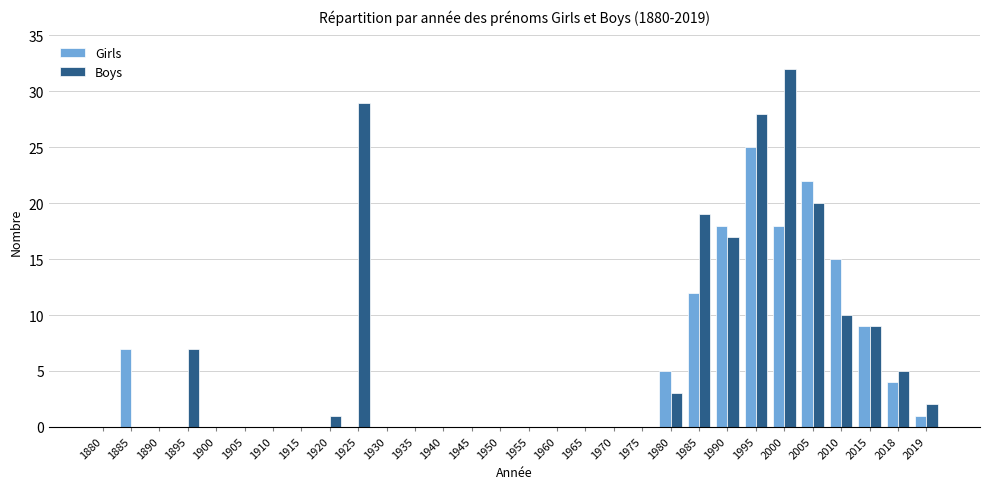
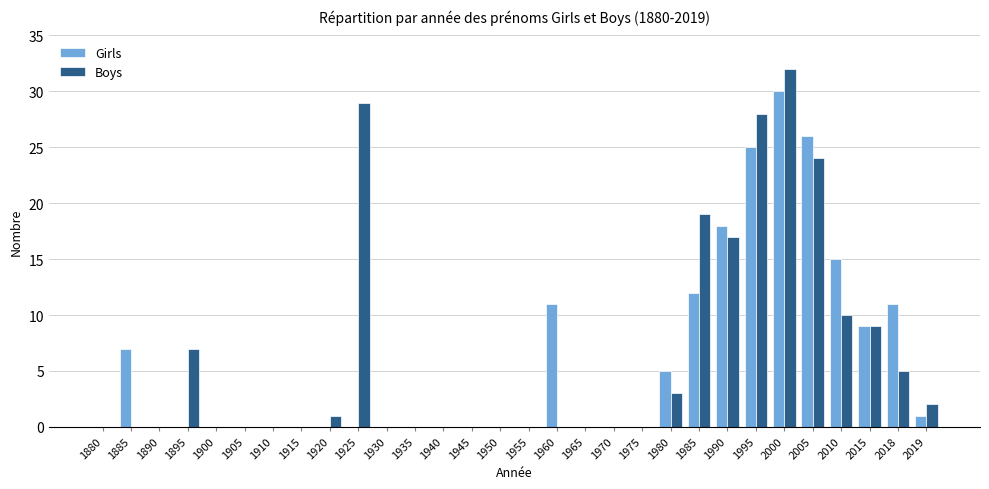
Girls, 1960: 0 -> 11
Girls, 2000: 18 -> 30
Girls, 2005: 22 -> 26
Boys, 2005: 20 -> 24
Girls, 2018: 4 -> 11
